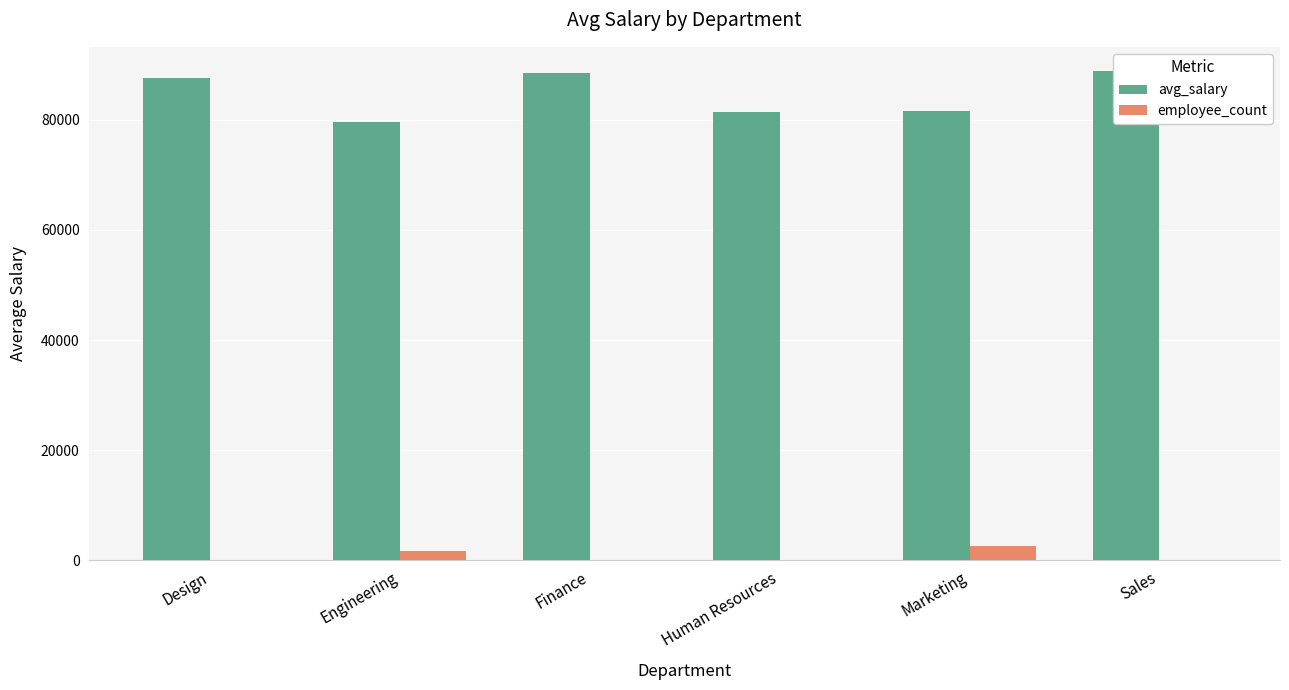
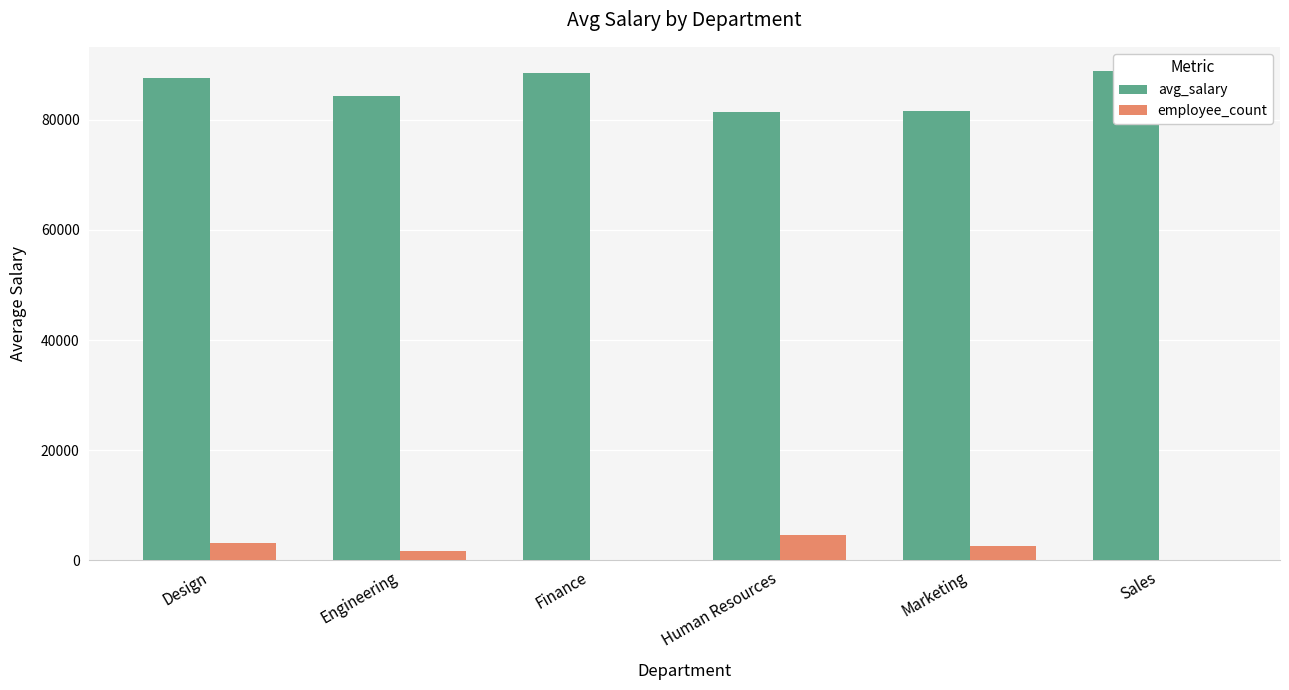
employee_count, Design: 0 -> 3000
avg_salary, Engineering: 80000 -> 84000
employee_count, Human Resources: 0 -> 5000
